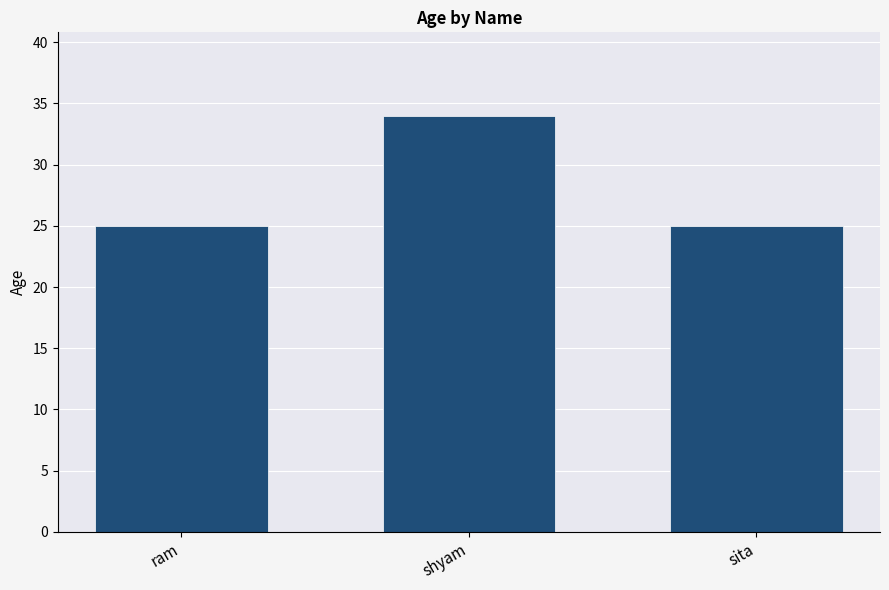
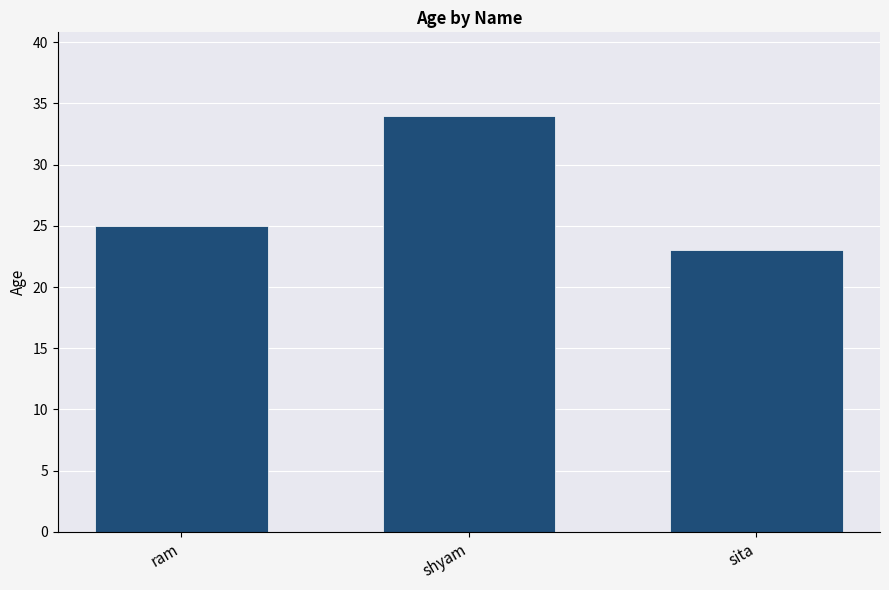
sita: 25 -> 23
